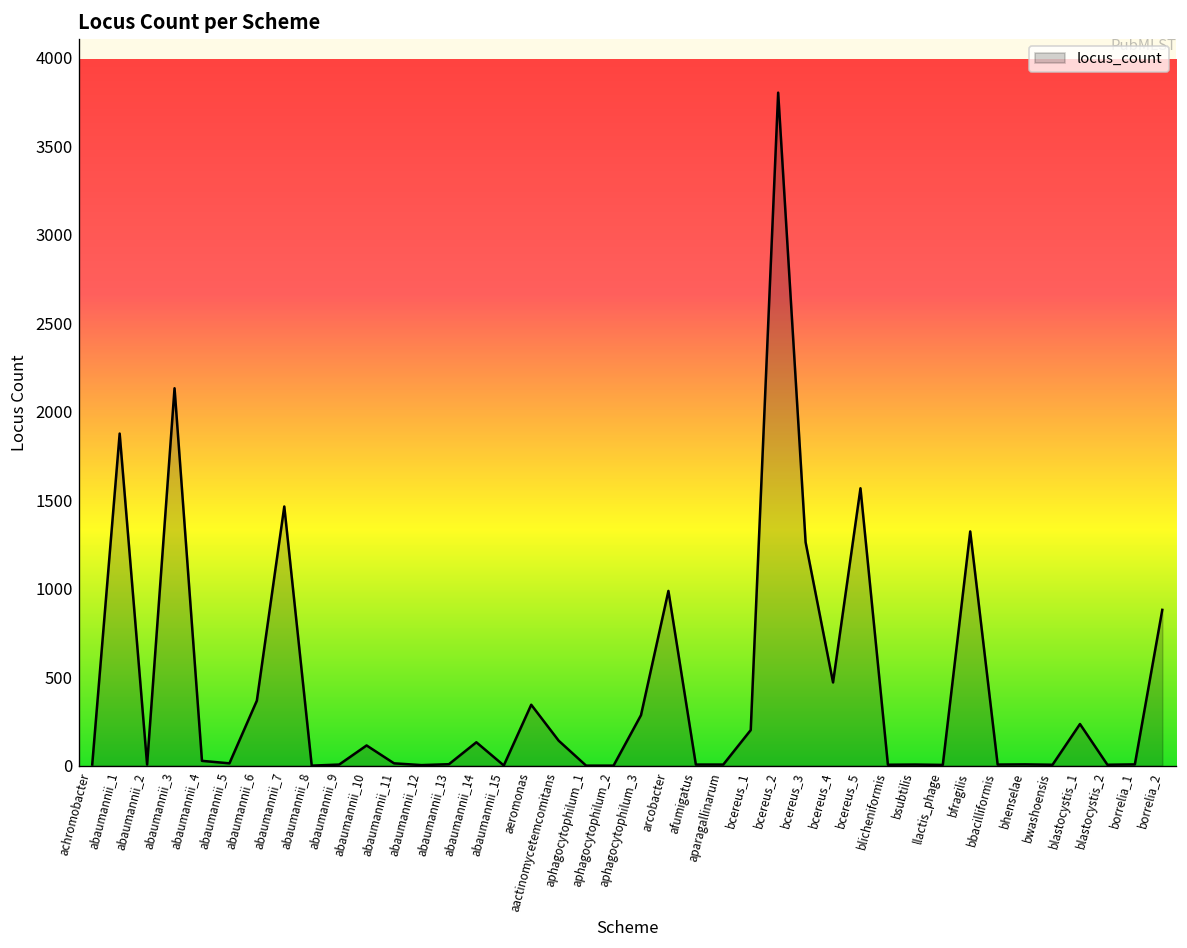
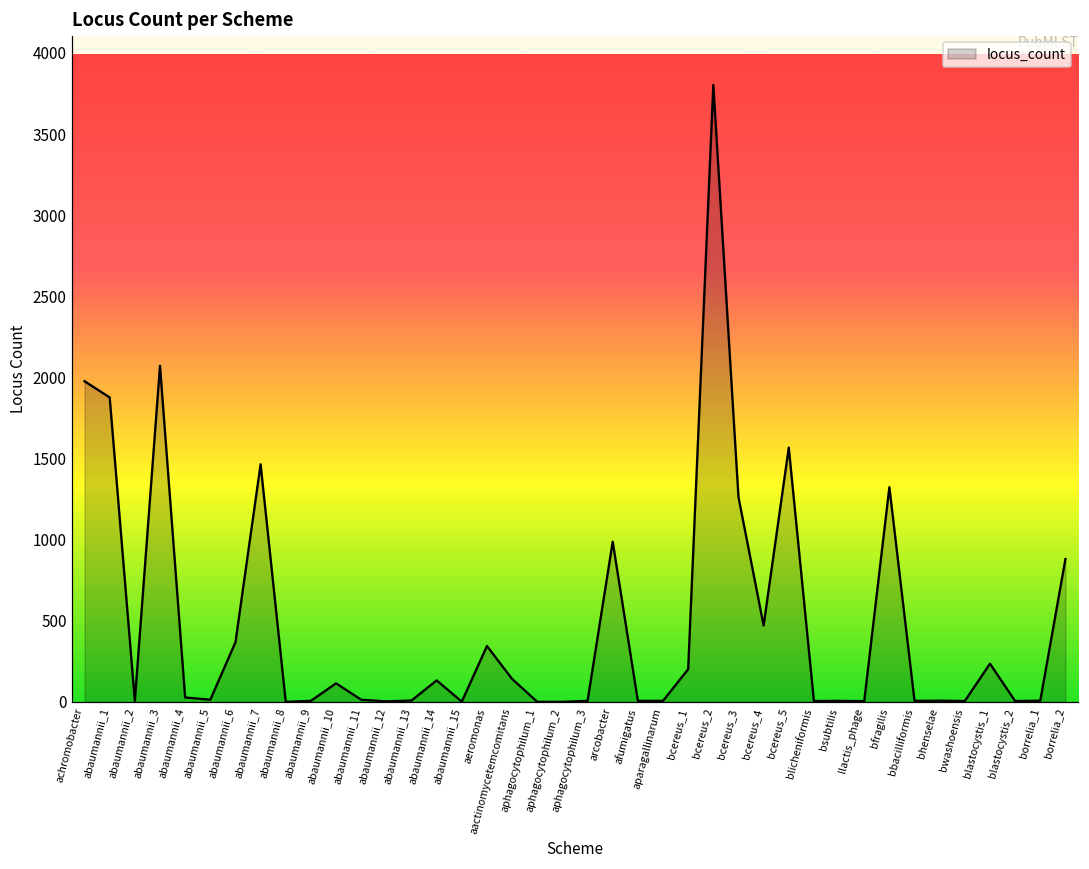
achromobacter: 10 -> 1980
abaumannii_3: 2130 -> 2070
aphagocytophilum_3: 290 -> 10
